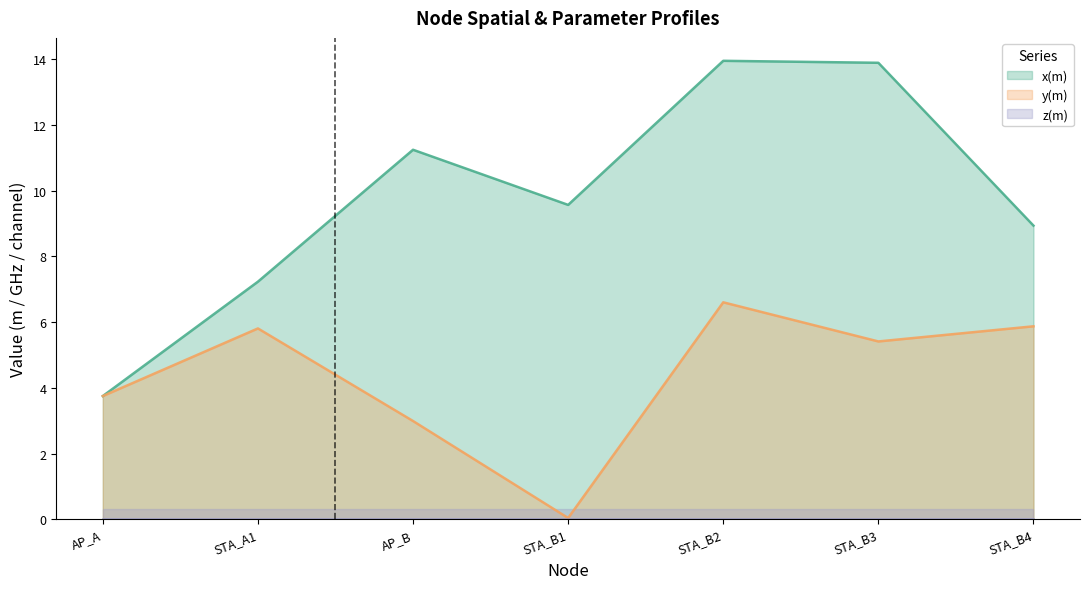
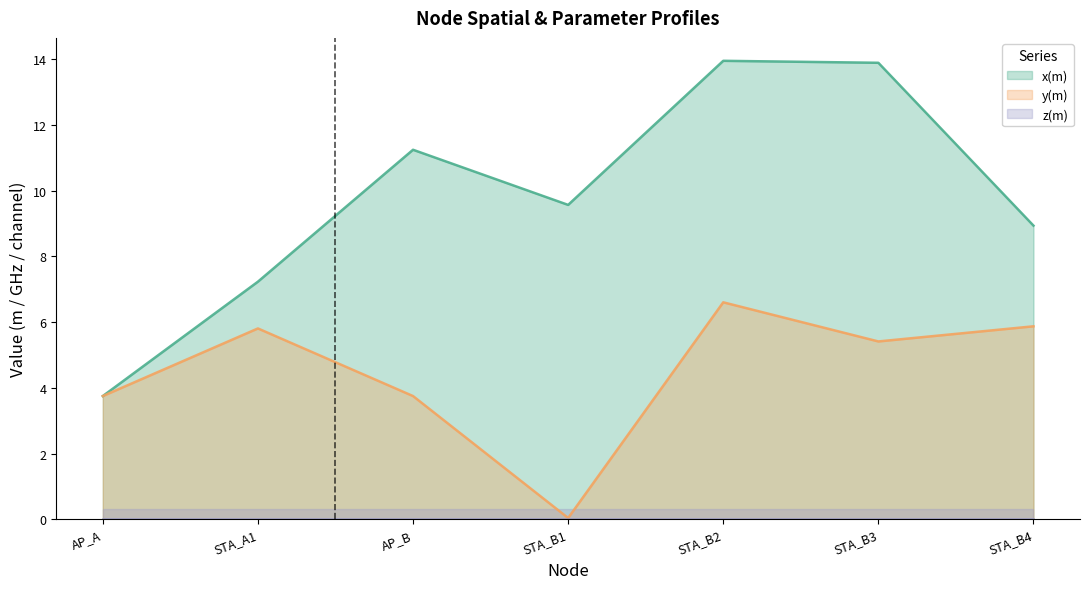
y(m), AP_B: 3.0 -> 3.8
